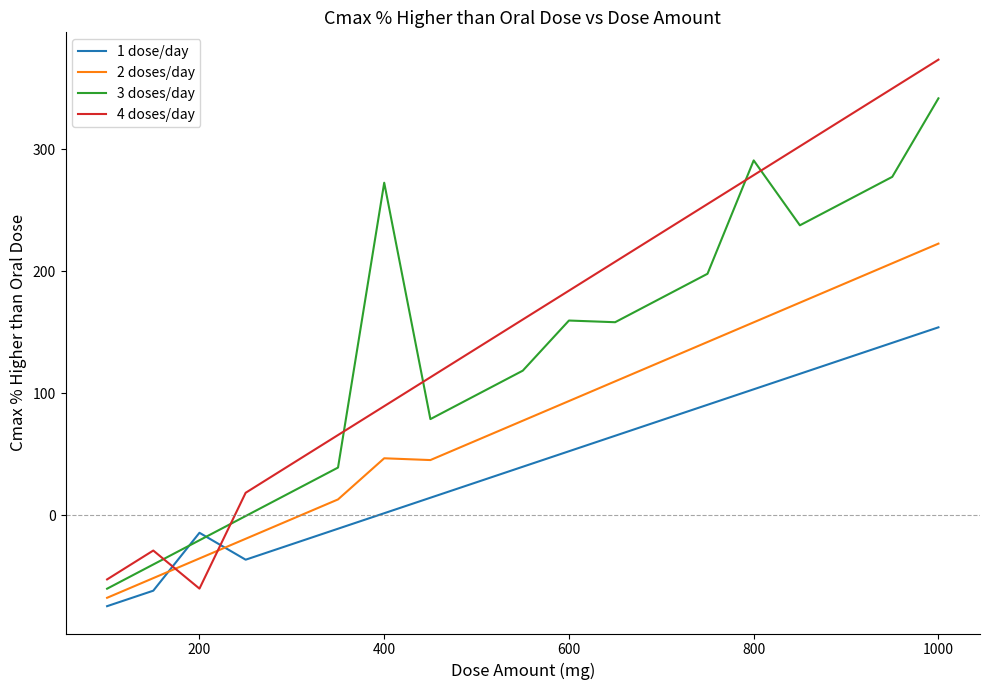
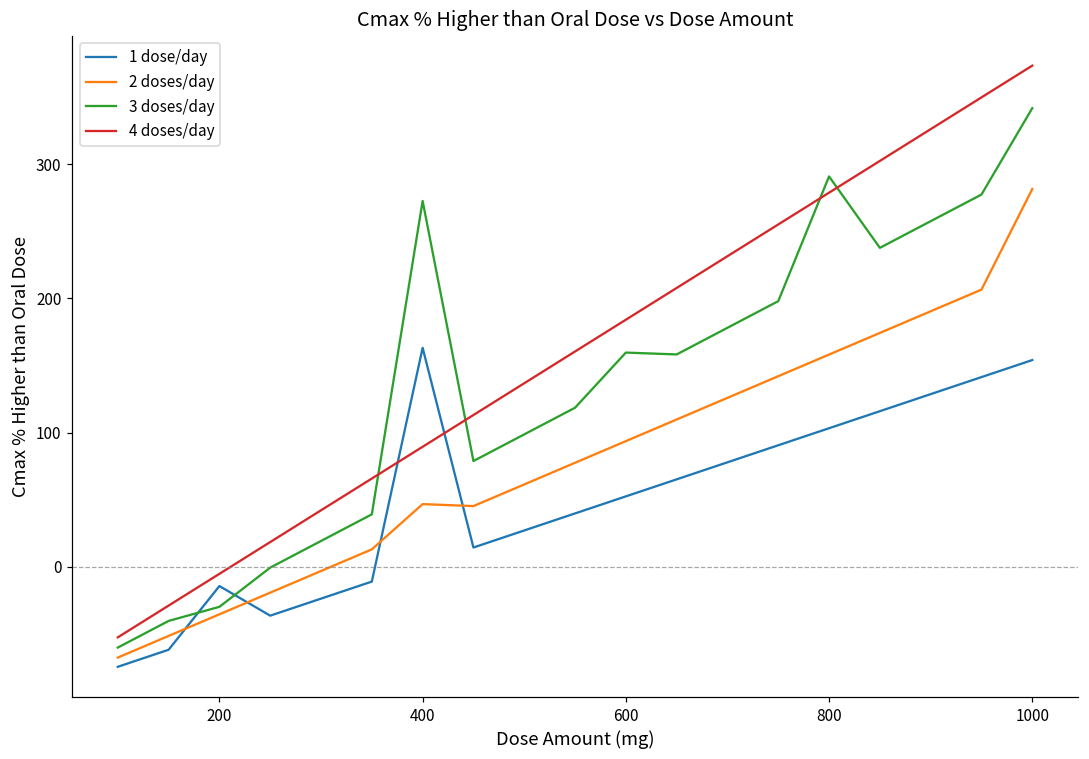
3 doses/day, 200: -21 -> -30
4 doses/day, 200: -60 -> -5
1 dose/day, 400: 2 -> 163
2 doses/day, 1000: 223 -> 282
